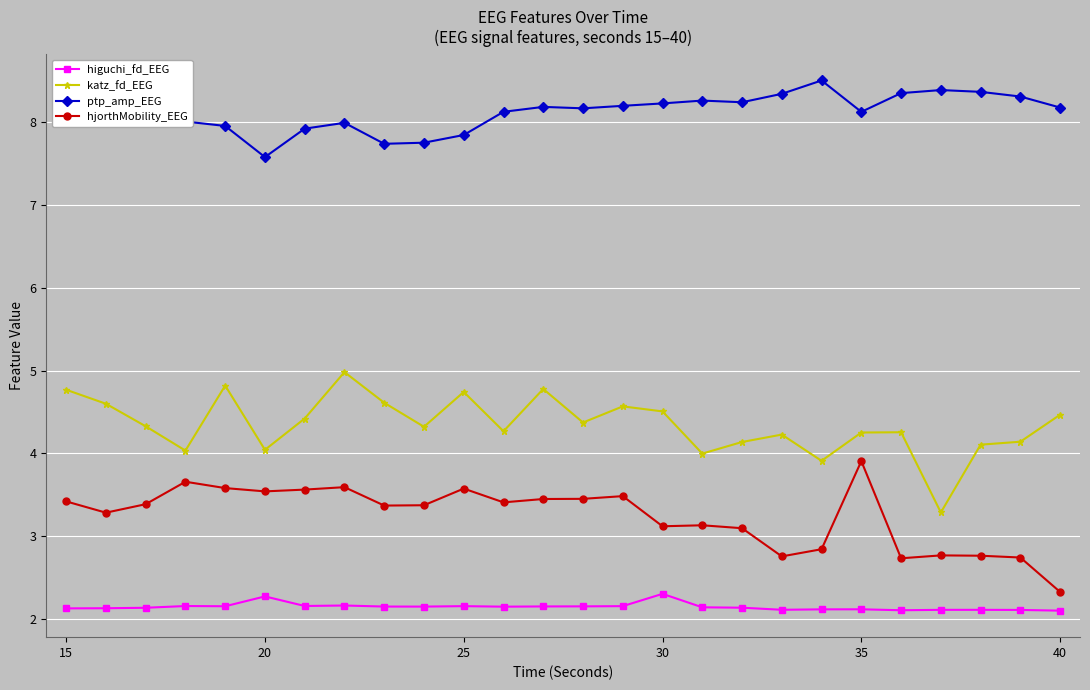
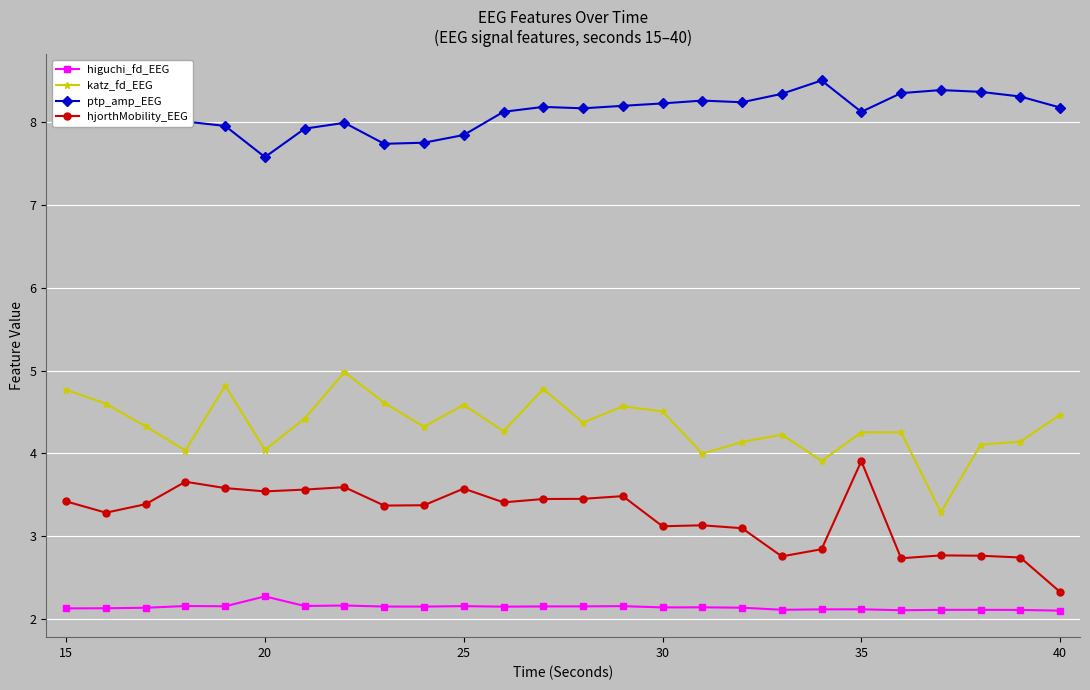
katz_fd_EEG, 25: 4.7 -> 4.6
higuchi_fd_EEG, 30: 2.3 -> 2.1
